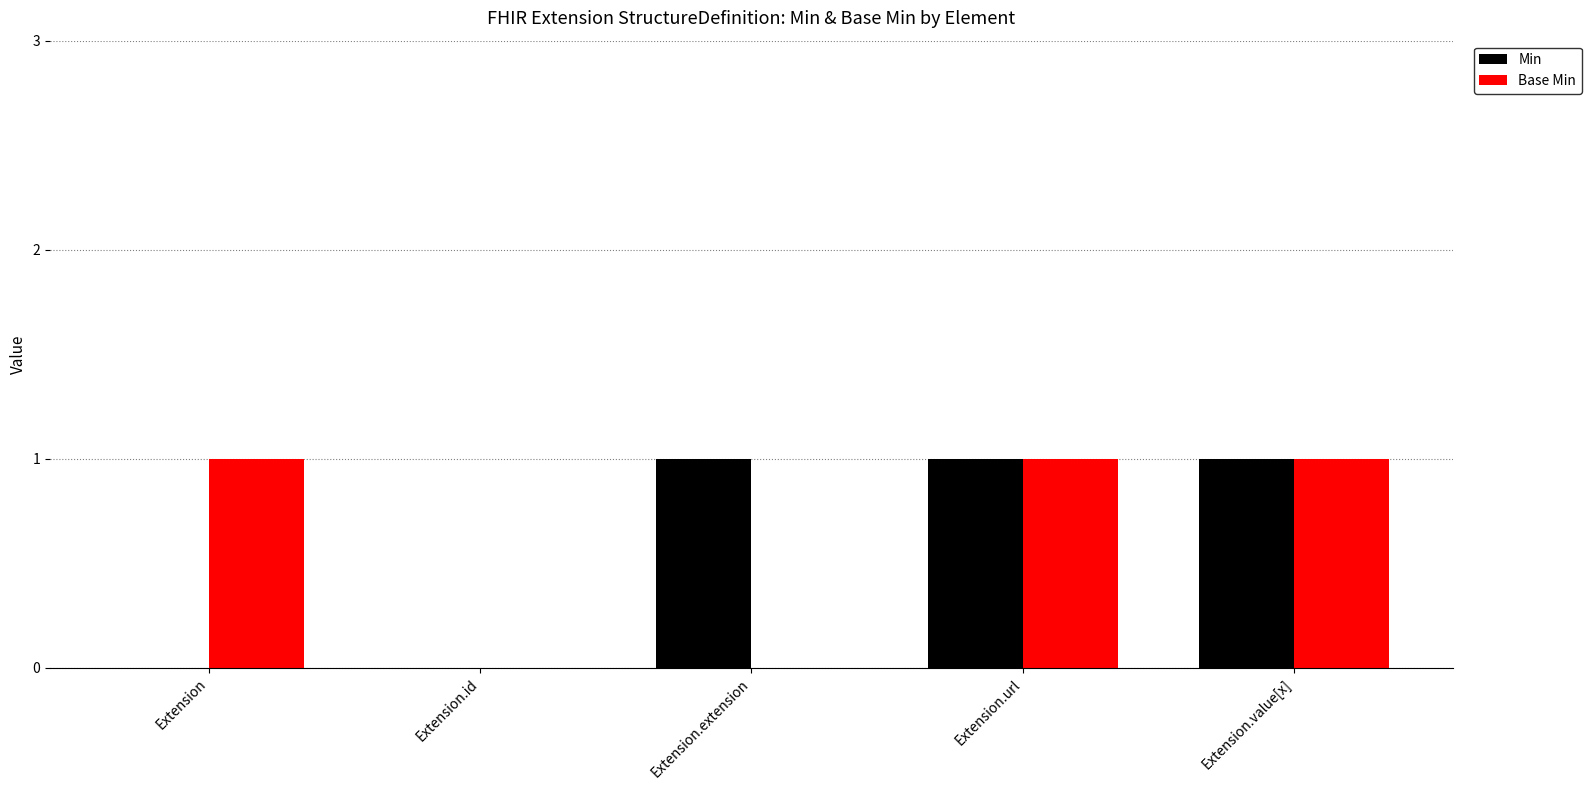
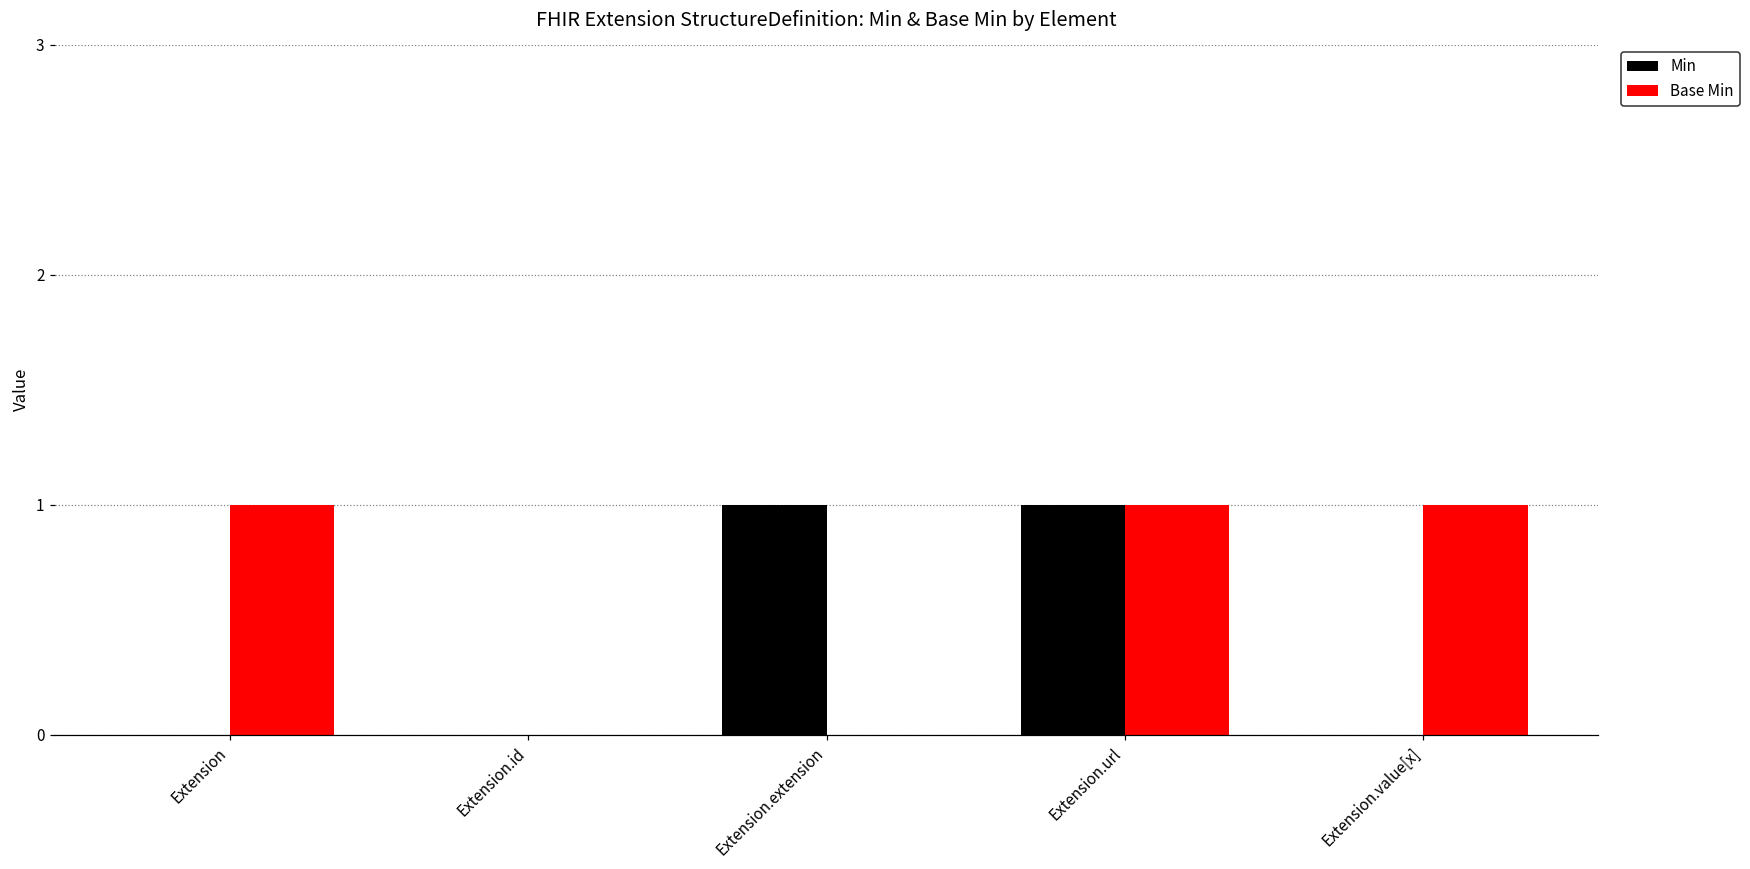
Min, Extension.value[x]: 1 -> 0
